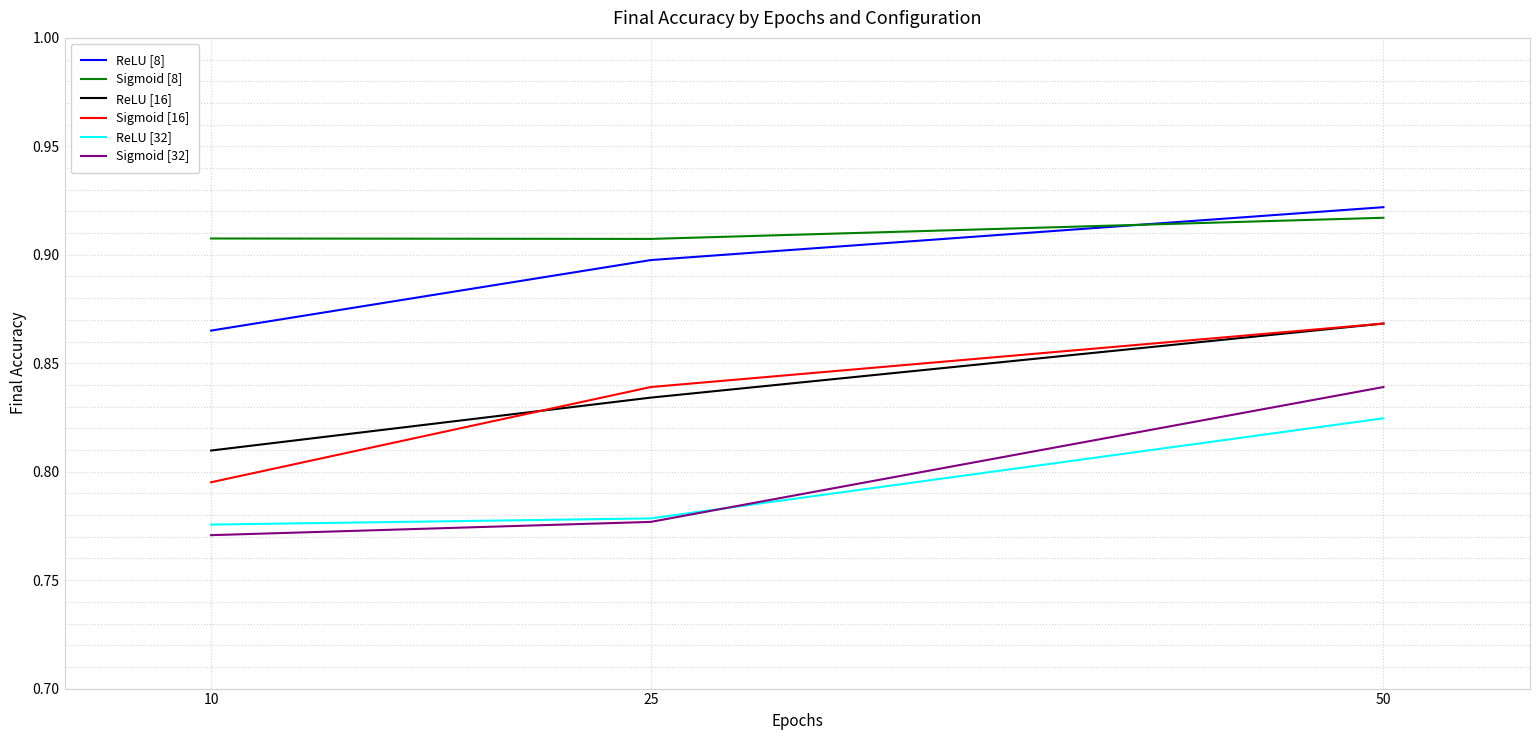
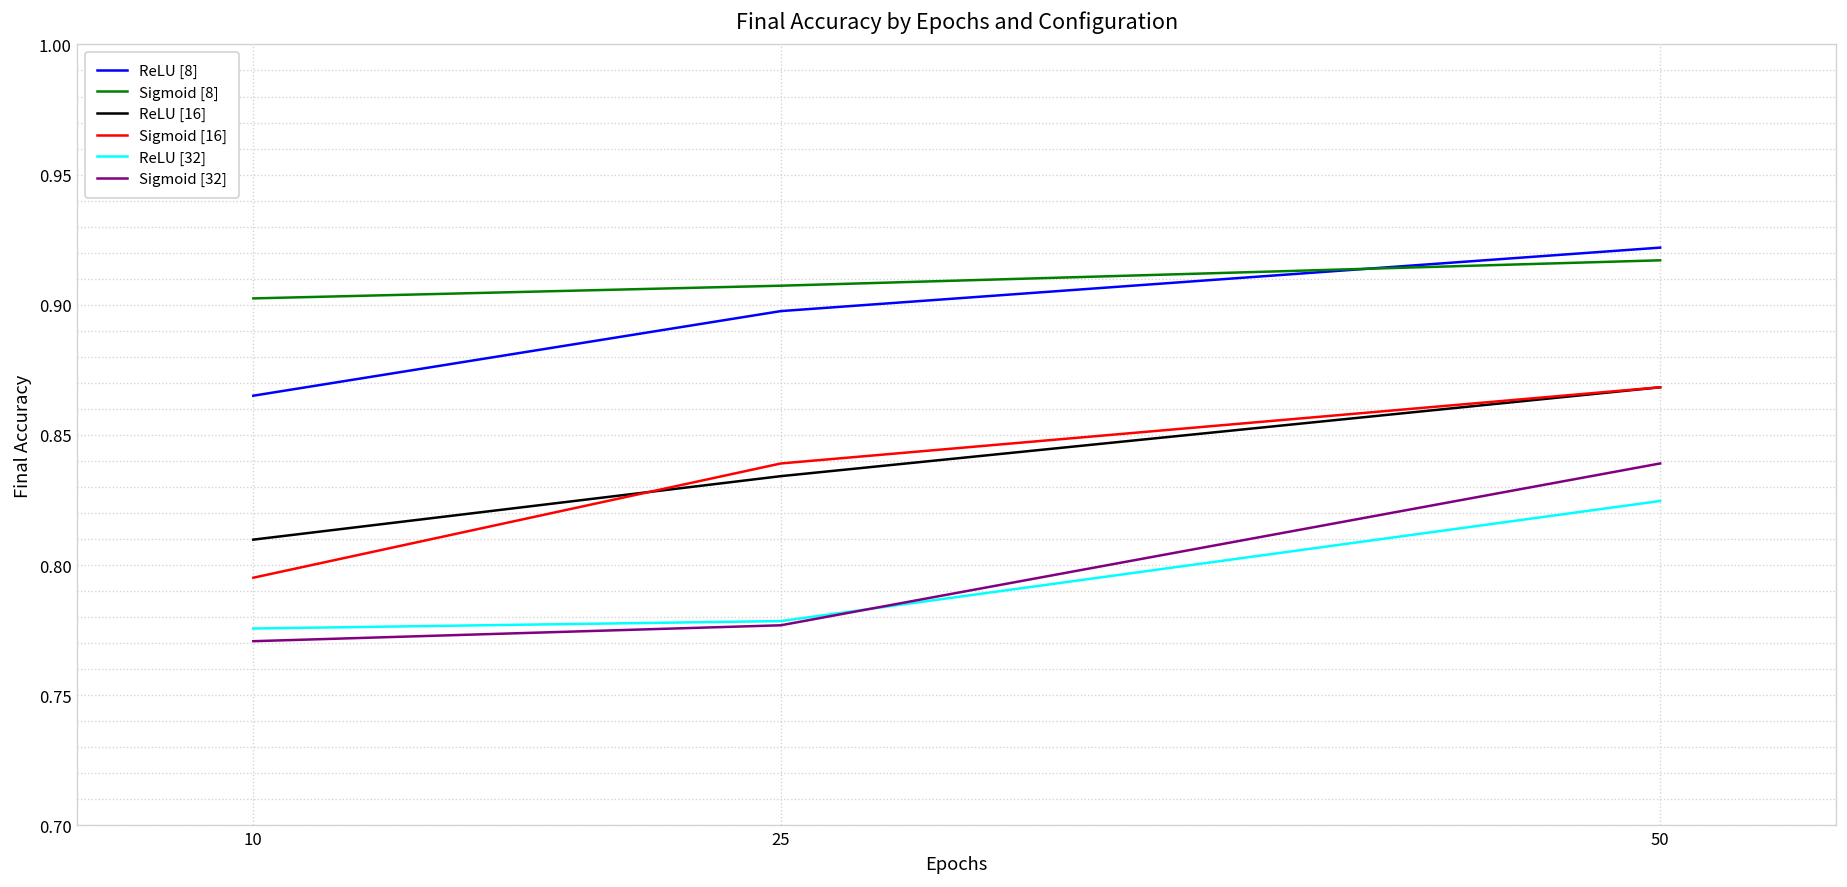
Sigmoid [8], 10: 0.908 -> 0.902
